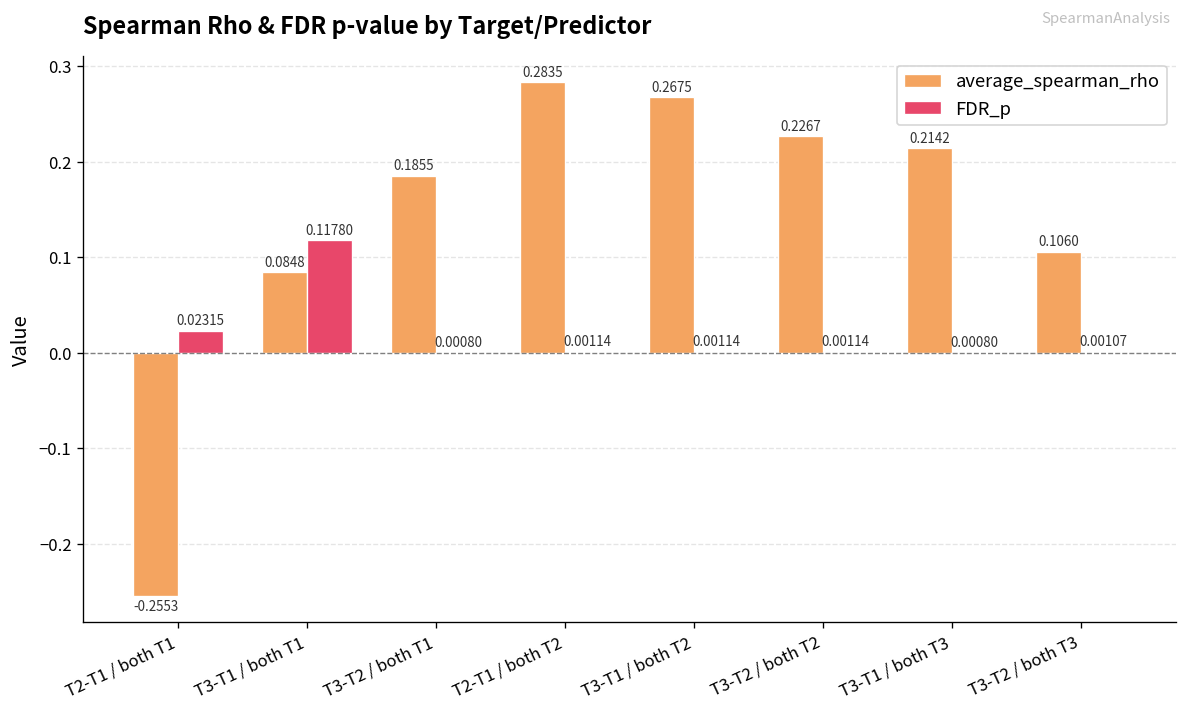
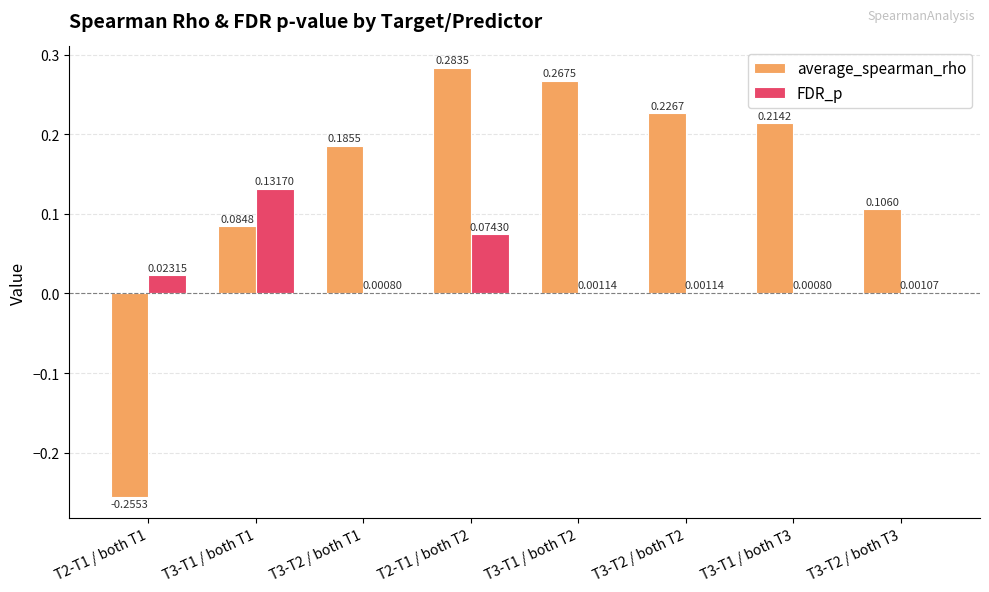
FDR_p, T3-T1 / both T1: 0.11780 -> 0.13170
FDR_p, T2-T1 / both T2: 0.00114 -> 0.07430
